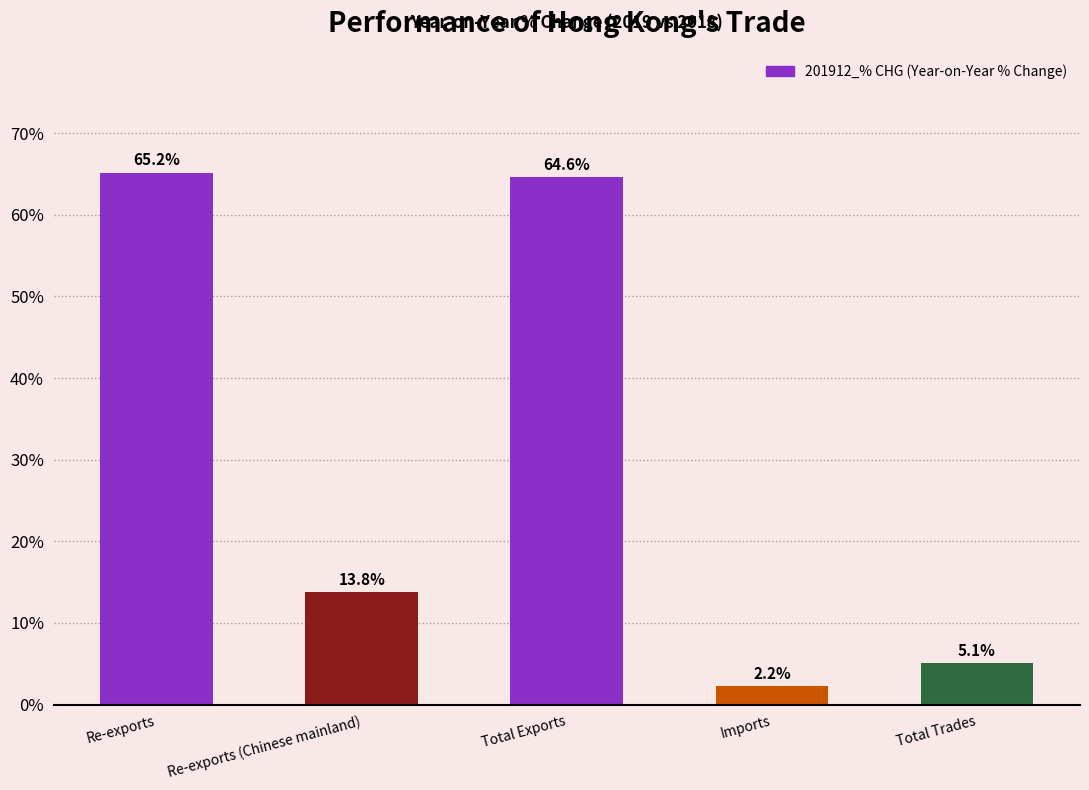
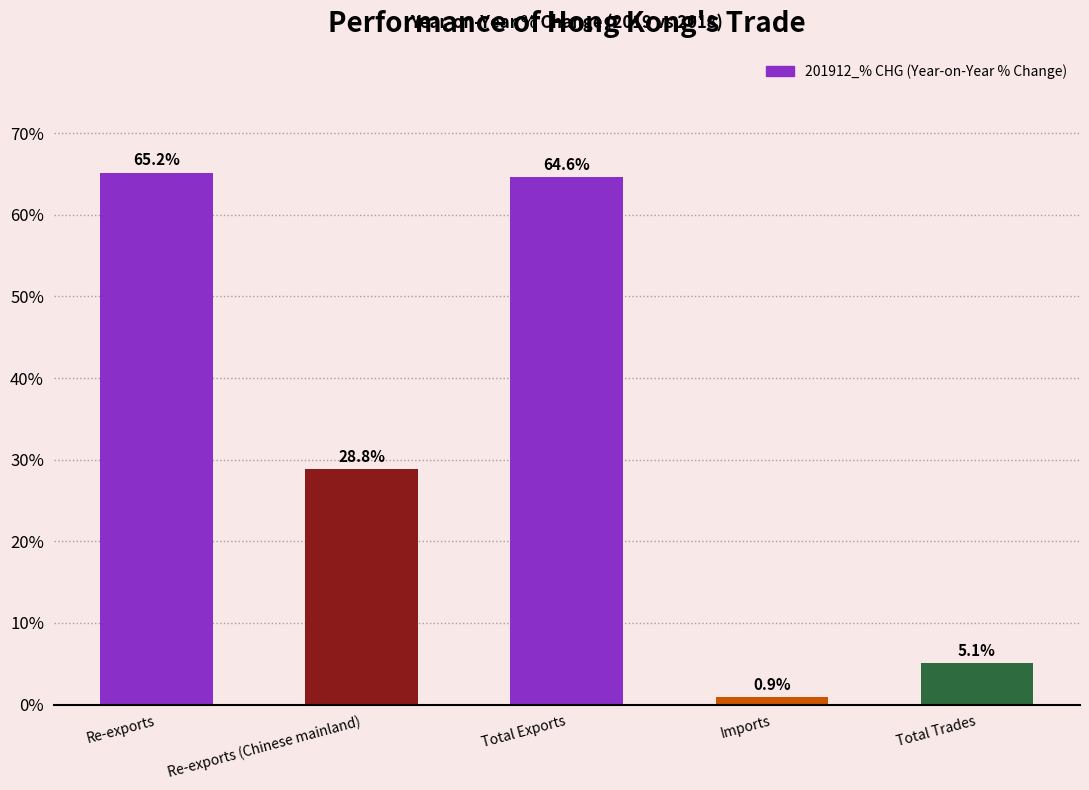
Re-exports (Chinese mainland): 13.8% -> 28.8%
Imports: 2.2% -> 0.9%
